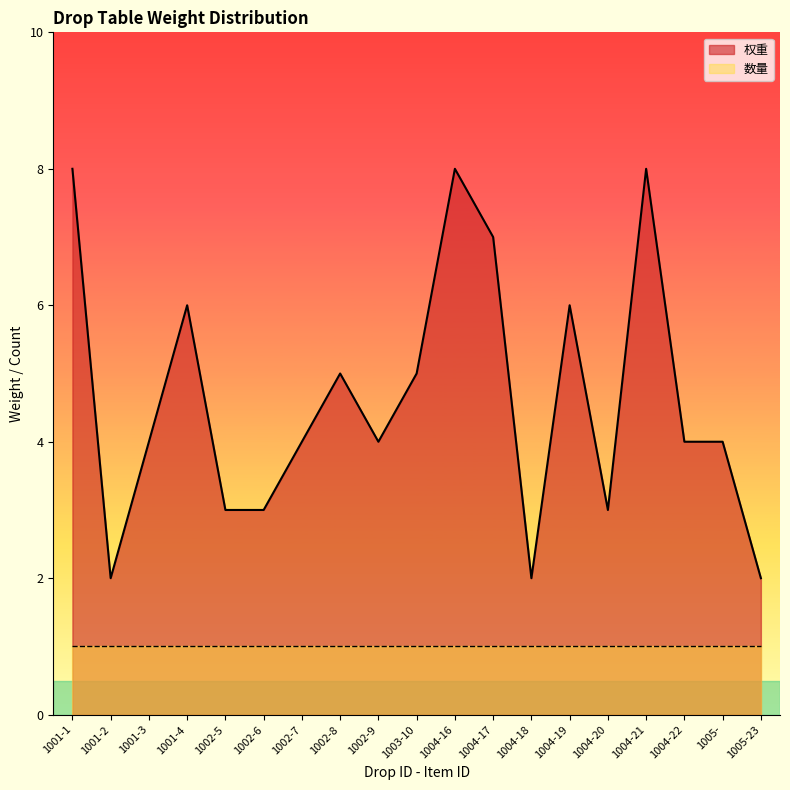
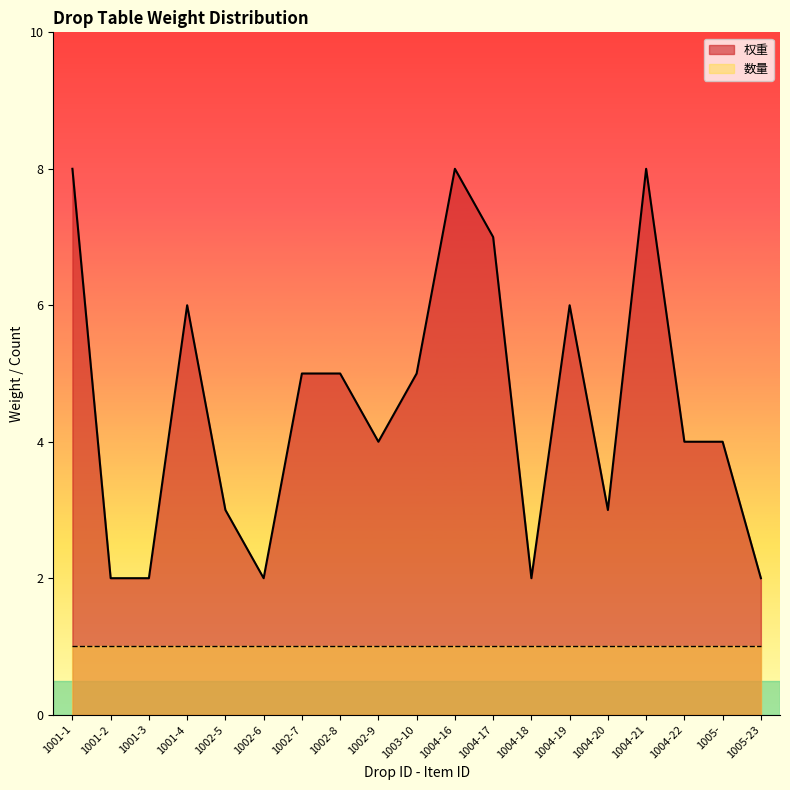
权重, 1001-3: 4 -> 2
权重, 1002-6: 3 -> 2
权重, 1002-7: 4 -> 5
